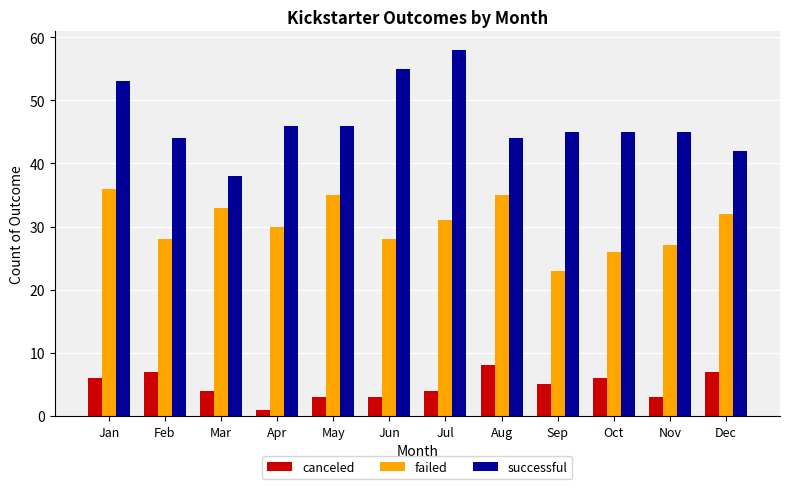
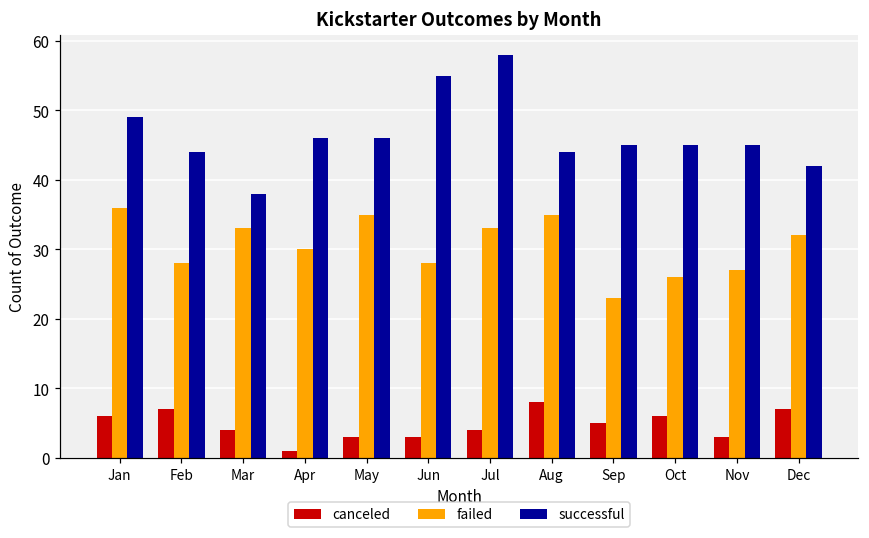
successful, Jan: 53 -> 49
failed, Jul: 31 -> 33
